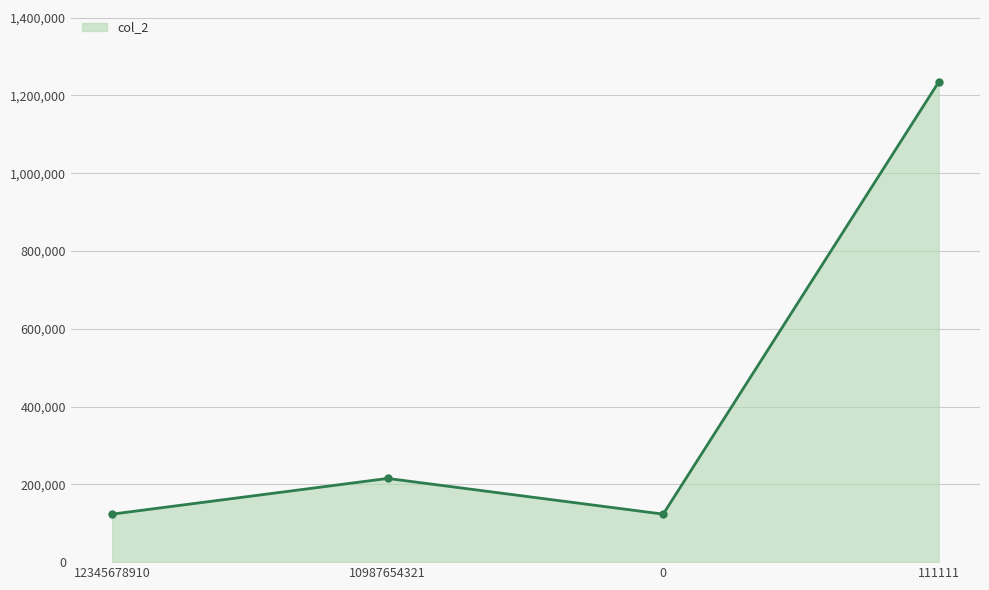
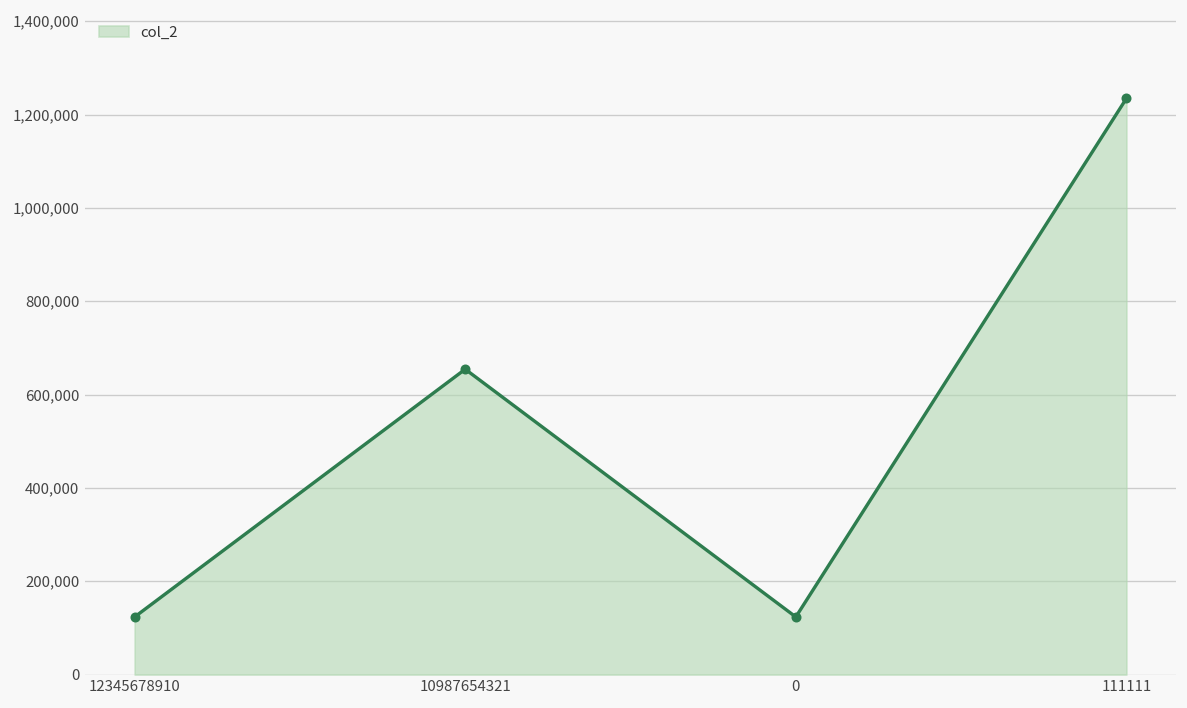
10987654321: 220,000 -> 650,000
